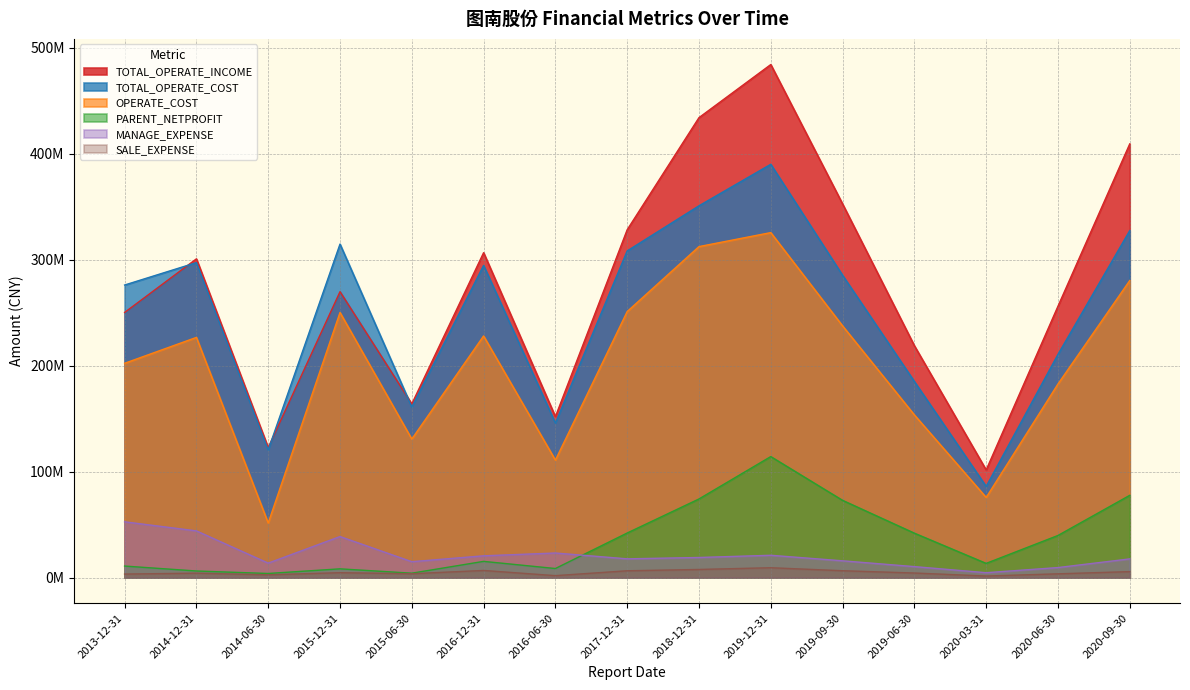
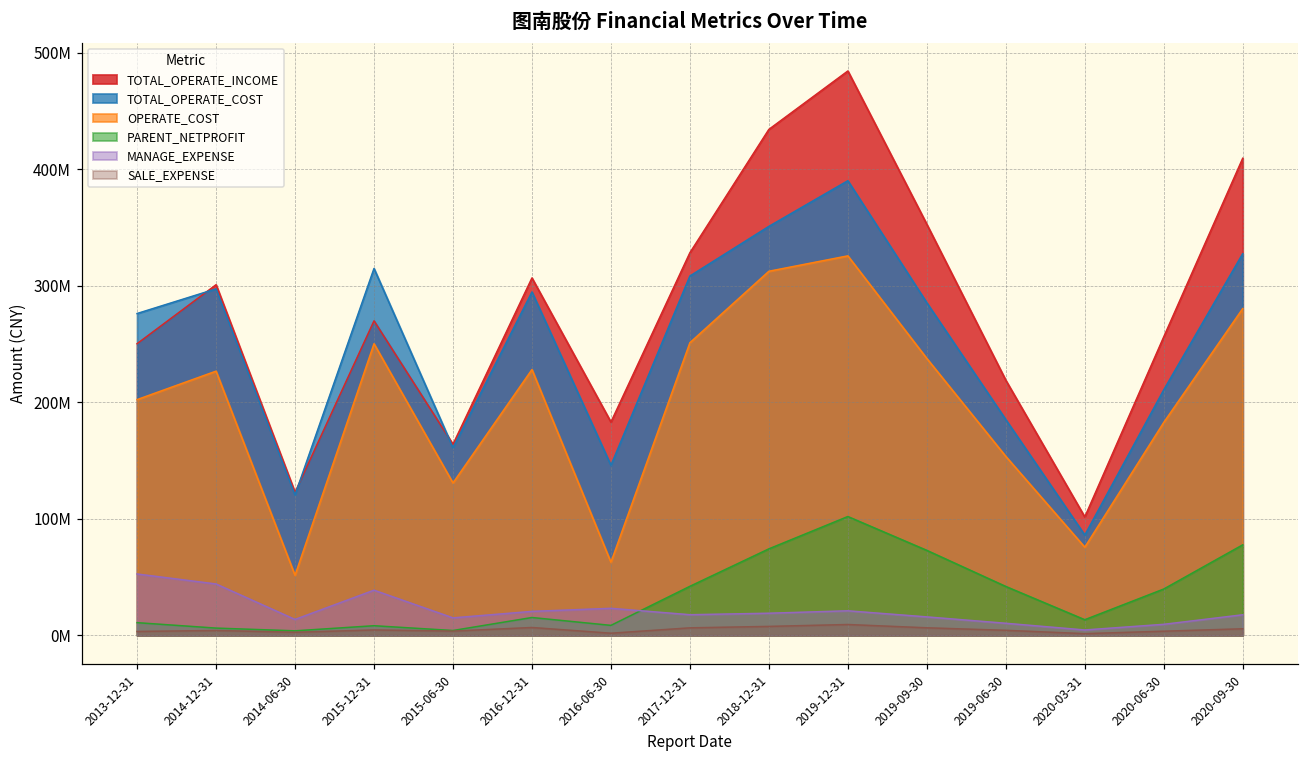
TOTAL_OPERATE_INCOME, 2016-06-30: 152000000 -> 183000000
OPERATE_COST, 2016-06-30: 111000000 -> 63000000
PARENT_NETPROFIT, 2019-12-31: 114000000 -> 102000000
